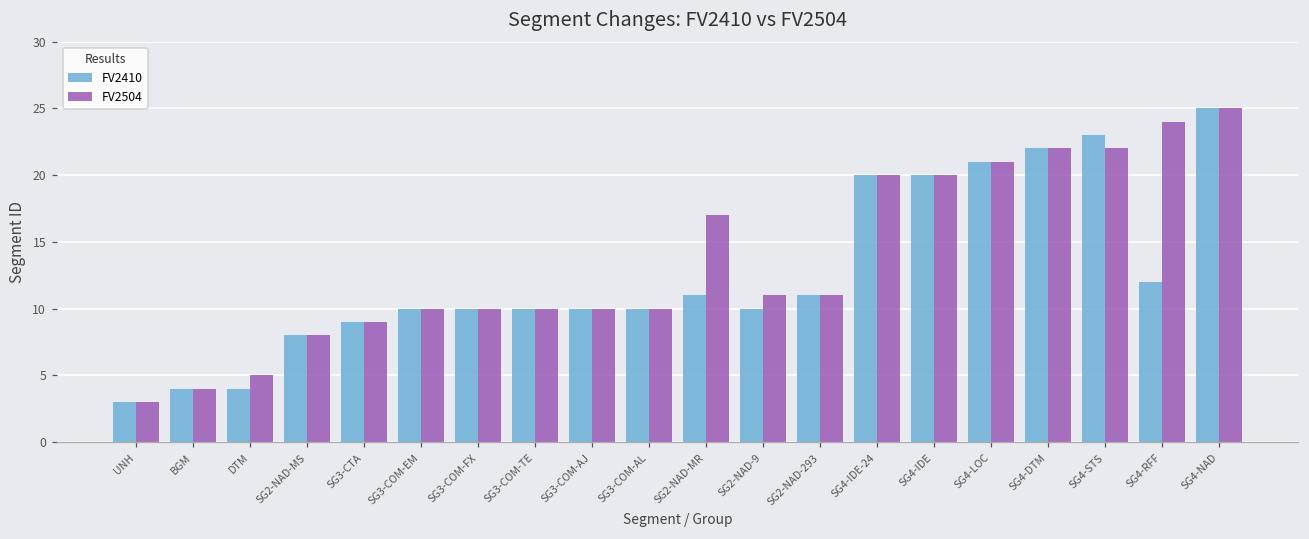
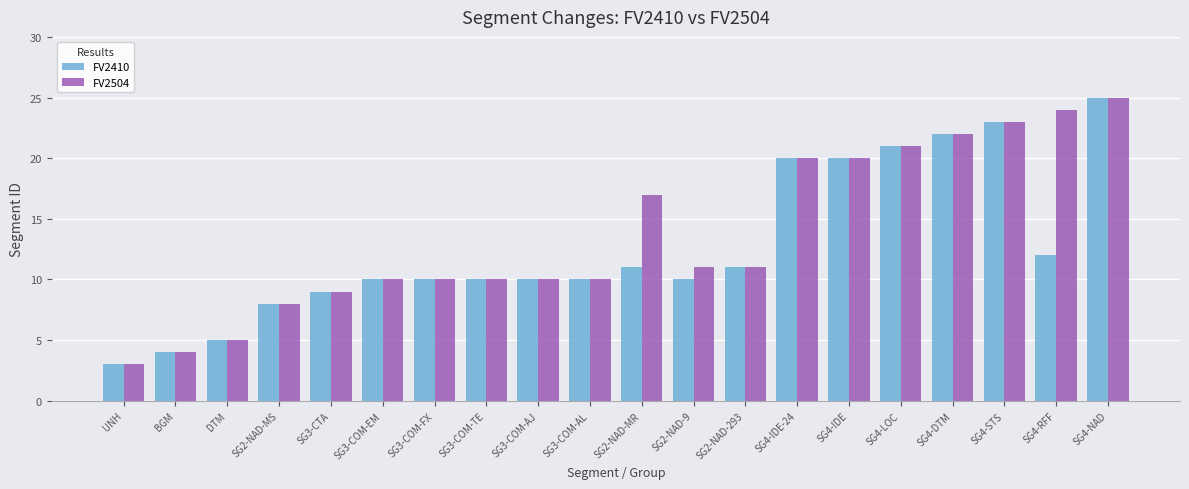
FV2410, DTM: 4 -> 5
FV2504, SG4-STS: 22 -> 23
